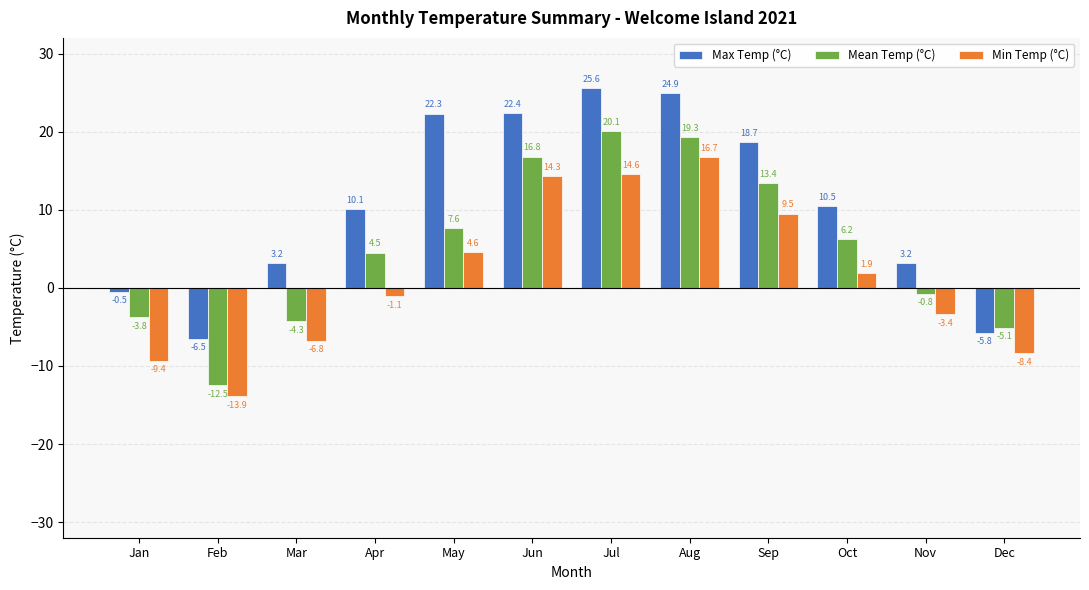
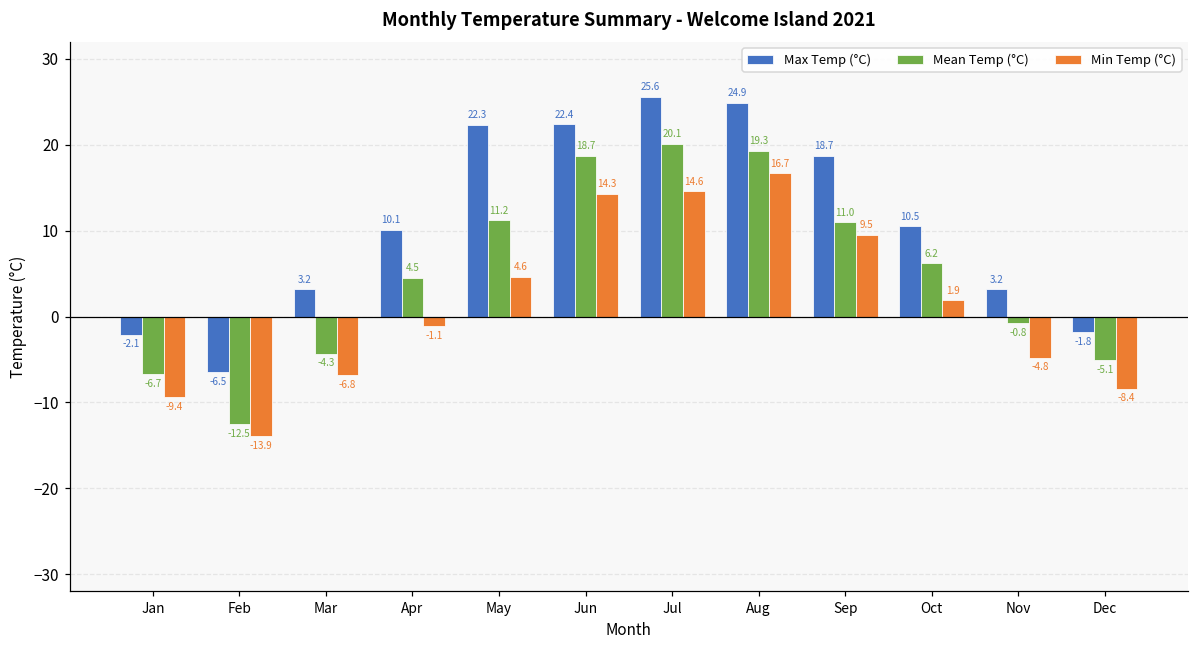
Max Temp (°C), Jan: -0.5 -> -2.1
Mean Temp (°C), Jan: -3.8 -> -6.7
Mean Temp (°C), May: 7.6 -> 11.2
Mean Temp (°C), Jun: 16.8 -> 18.7
Mean Temp (°C), Sep: 13.4 -> 11.0
Min Temp (°C), Nov: -3.4 -> -4.8
Max Temp (°C), Dec: -5.8 -> -1.8
